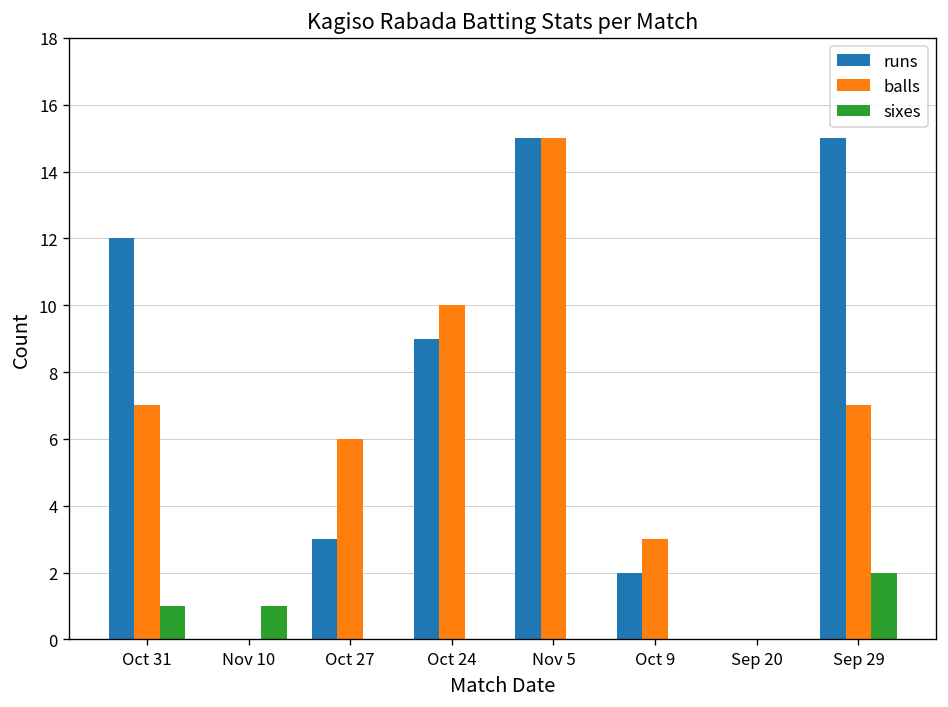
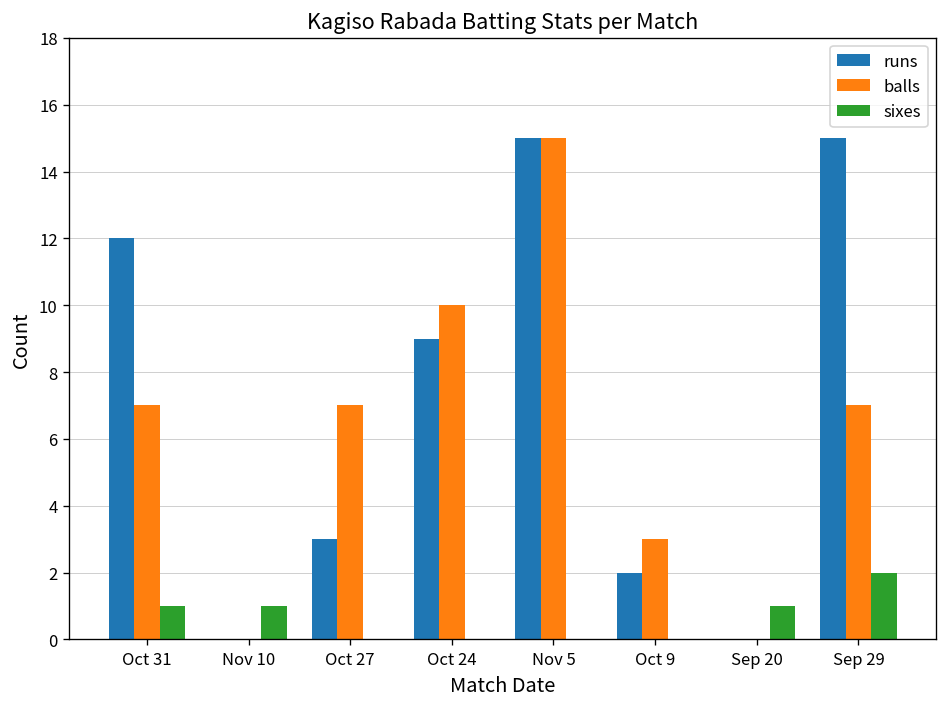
balls, Oct 27: 6 -> 7
sixes, Sep 20: 0 -> 1
